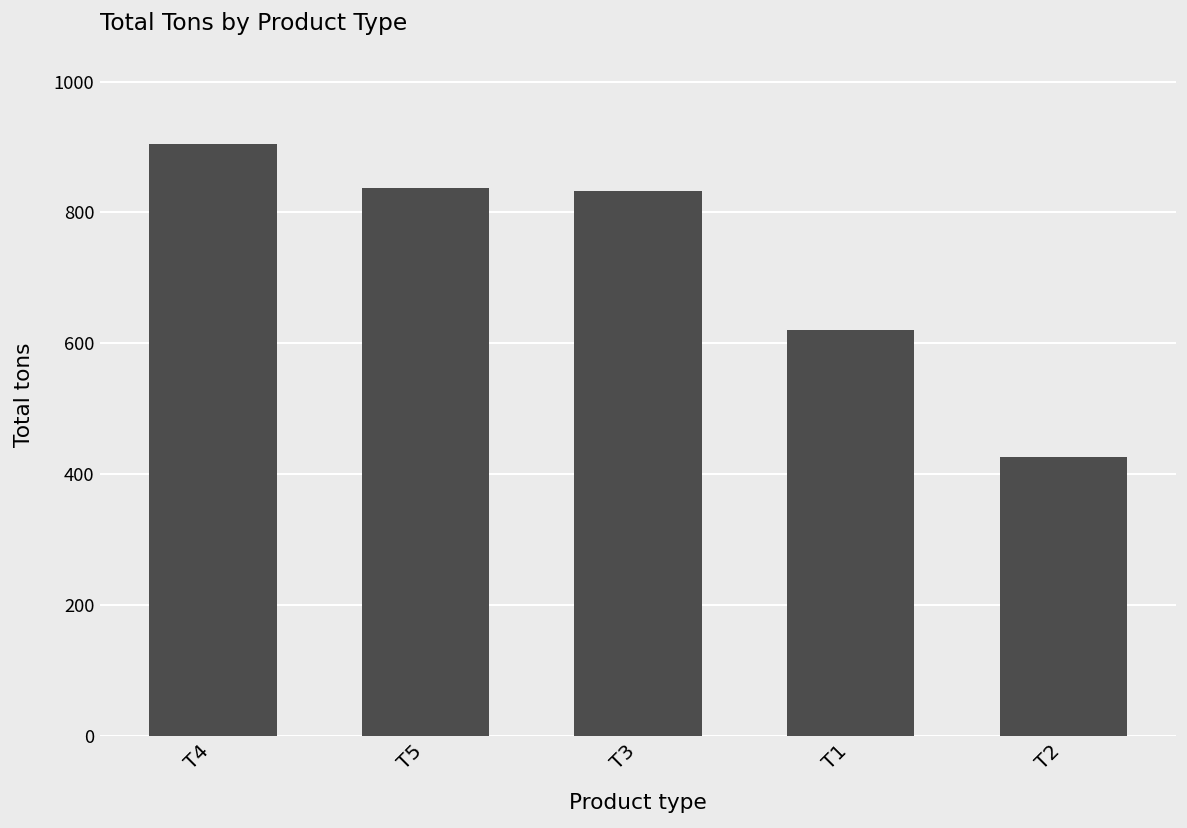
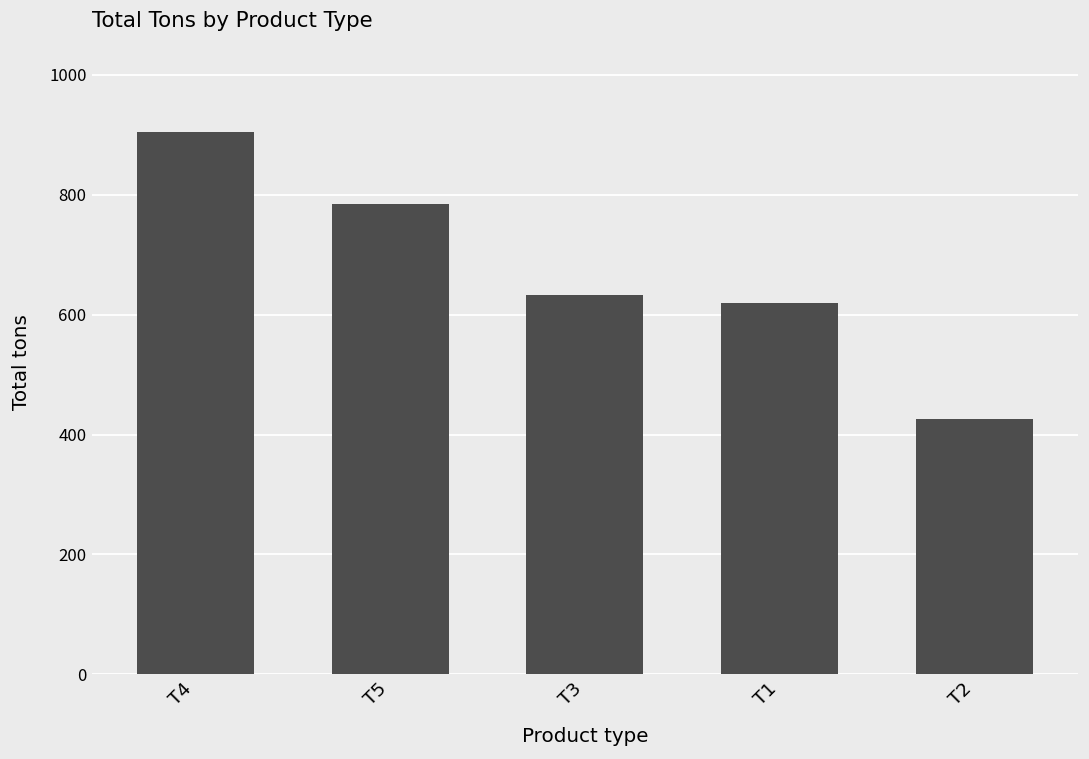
T5: 840 -> 780
T3: 830 -> 630
